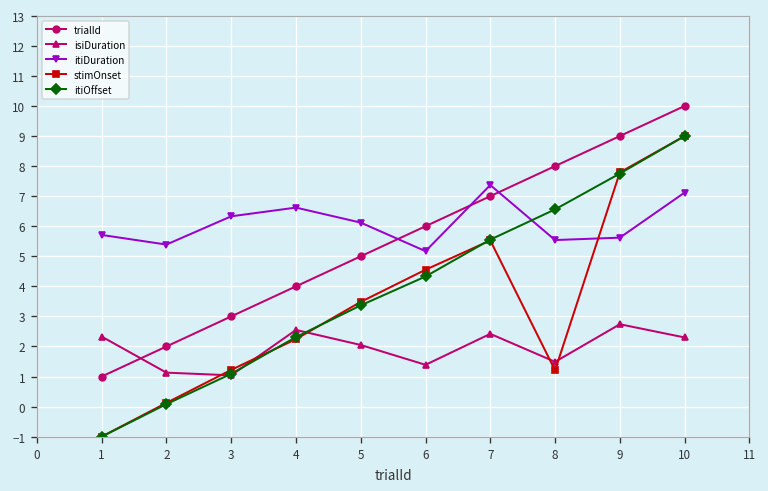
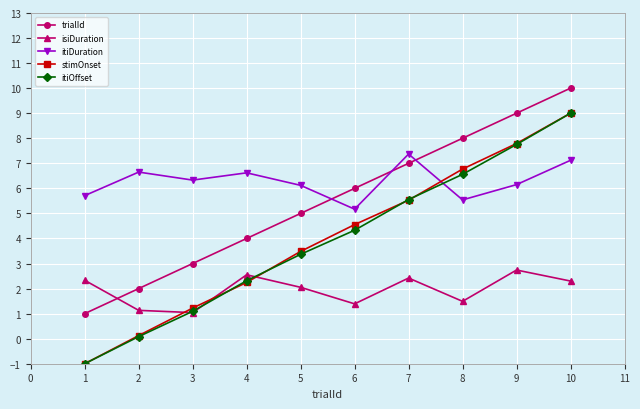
itiDuration, 2: 5.4 -> 6.7
stimOnset, 8: 1.2 -> 6.8
itiDuration, 9: 5.6 -> 6.2
